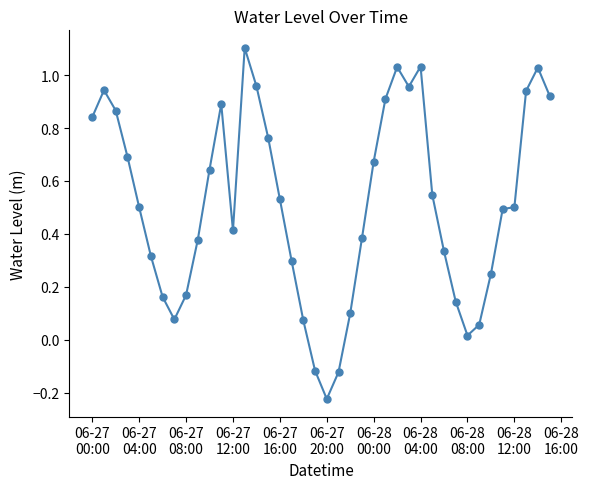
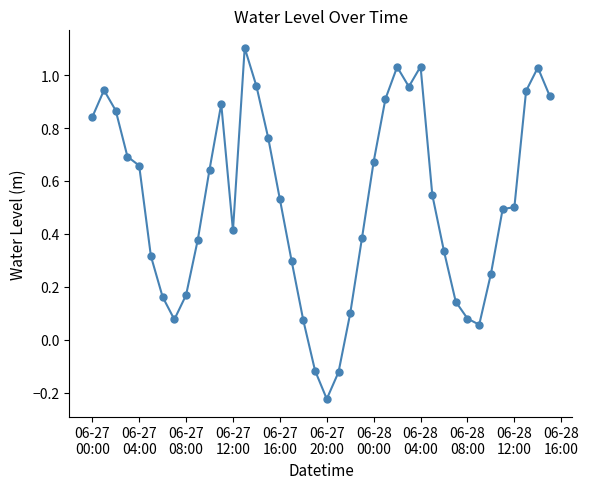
06-27 04:00: 0.50 -> 0.66
06-28 08:00: 0.02 -> 0.08
